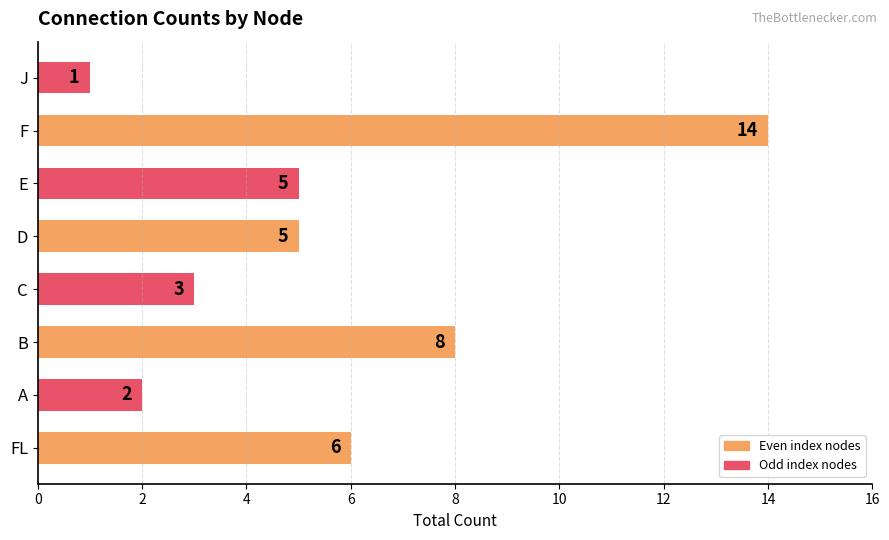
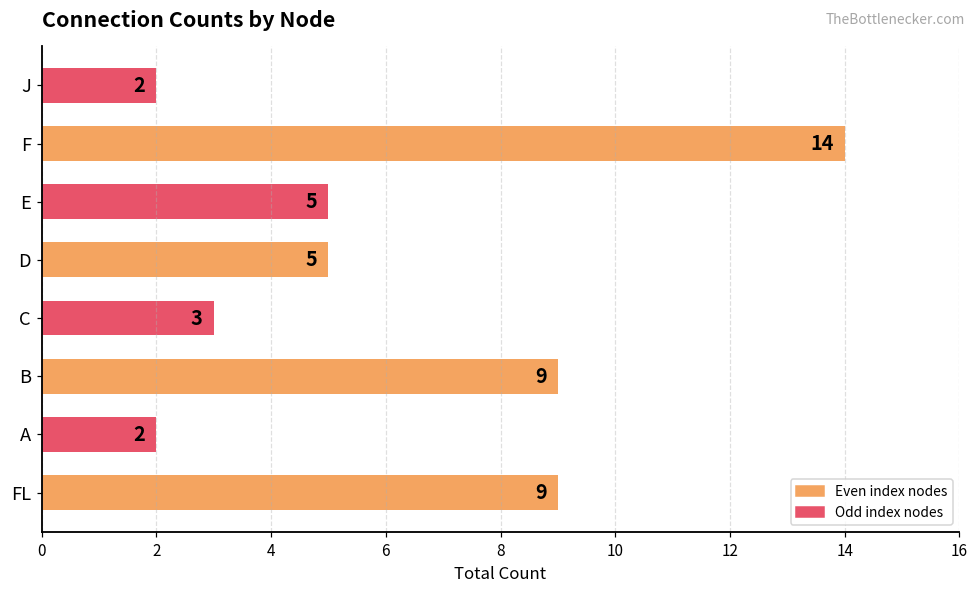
J: 1 -> 2
B: 8 -> 9
FL: 6 -> 9
